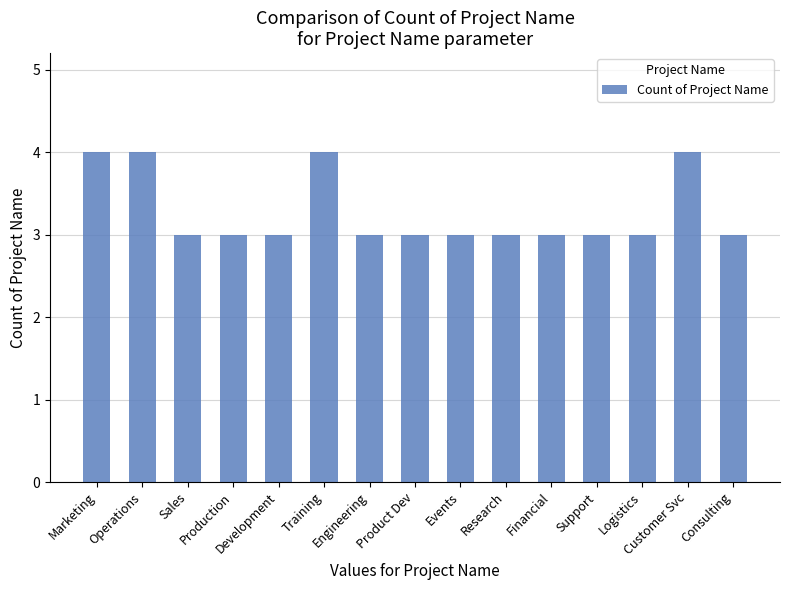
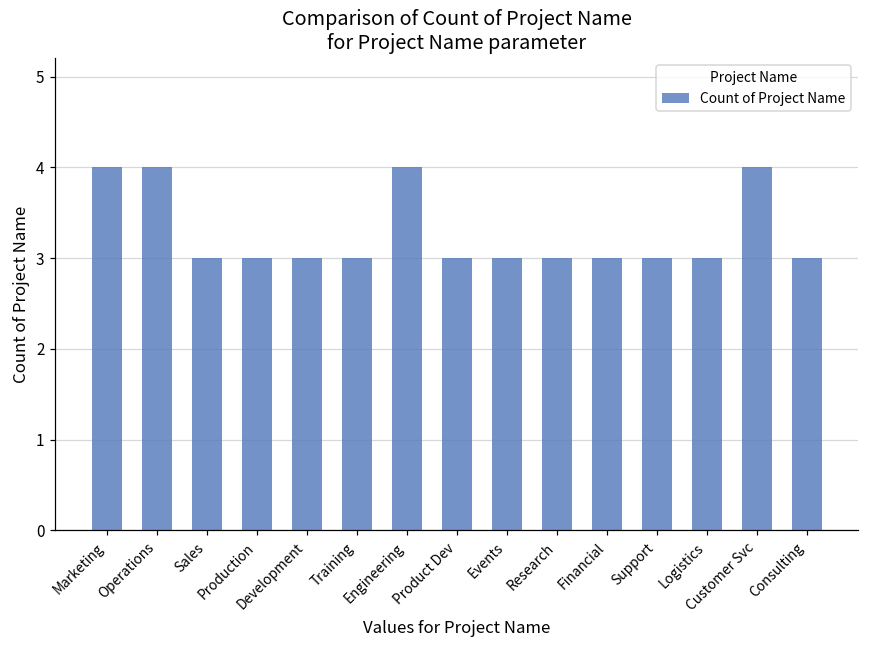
Training: 4 -> 3
Engineering: 3 -> 4
